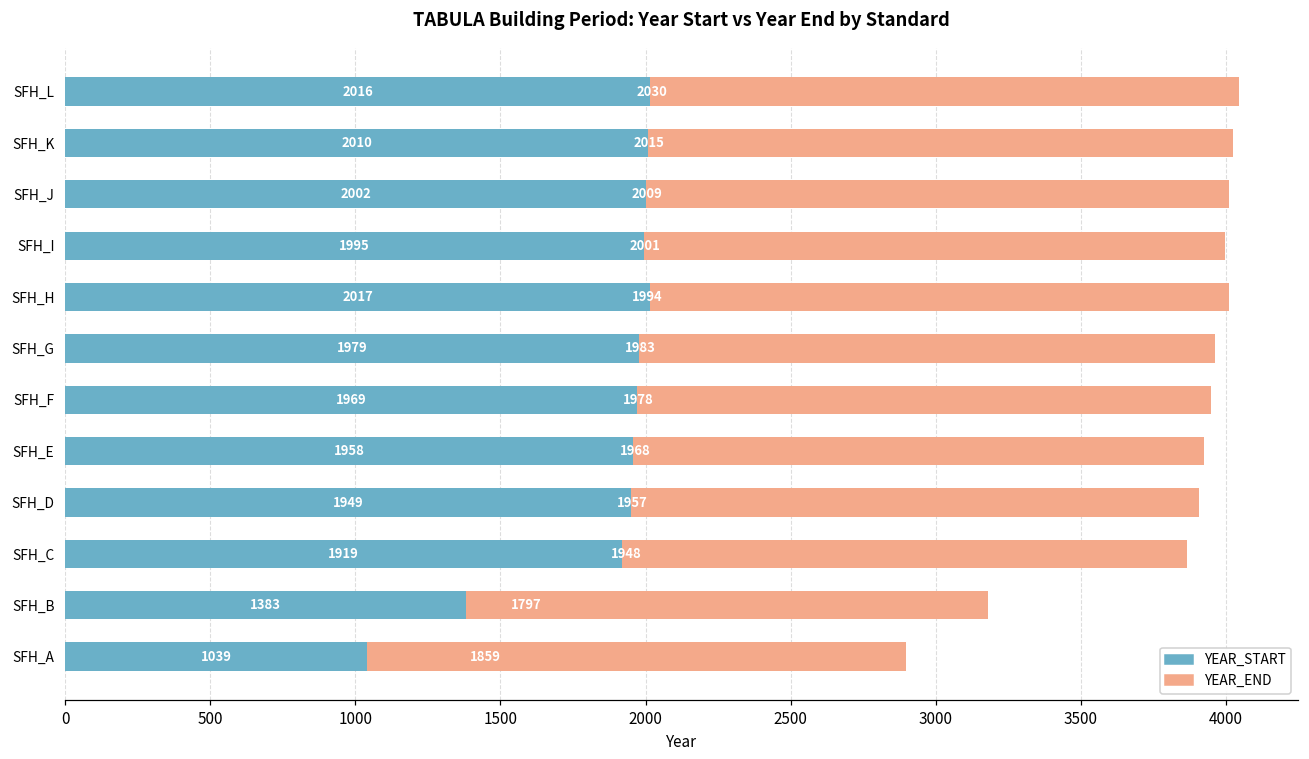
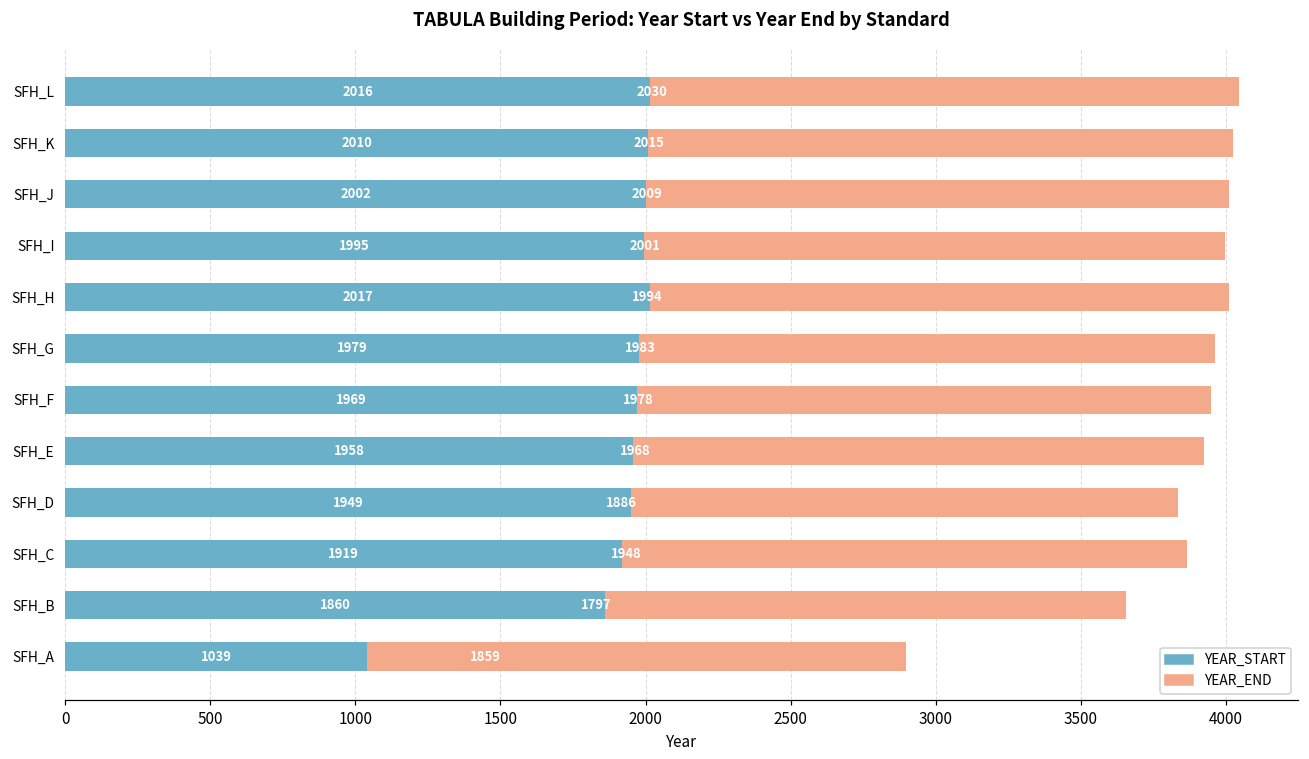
YEAR_END, SFH_D: 1957 -> 1886
YEAR_START, SFH_B: 1383 -> 1860
